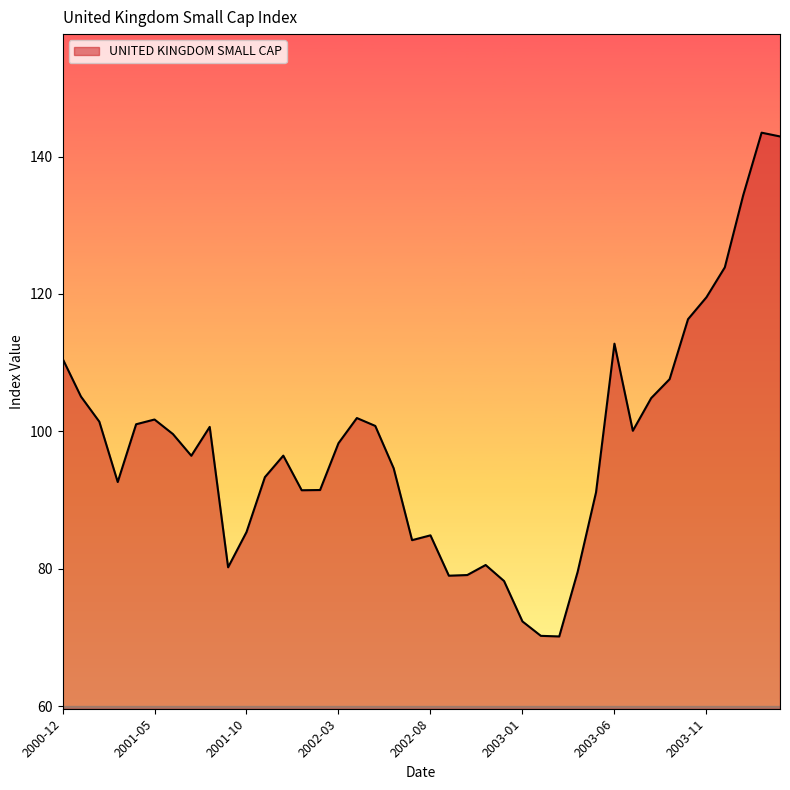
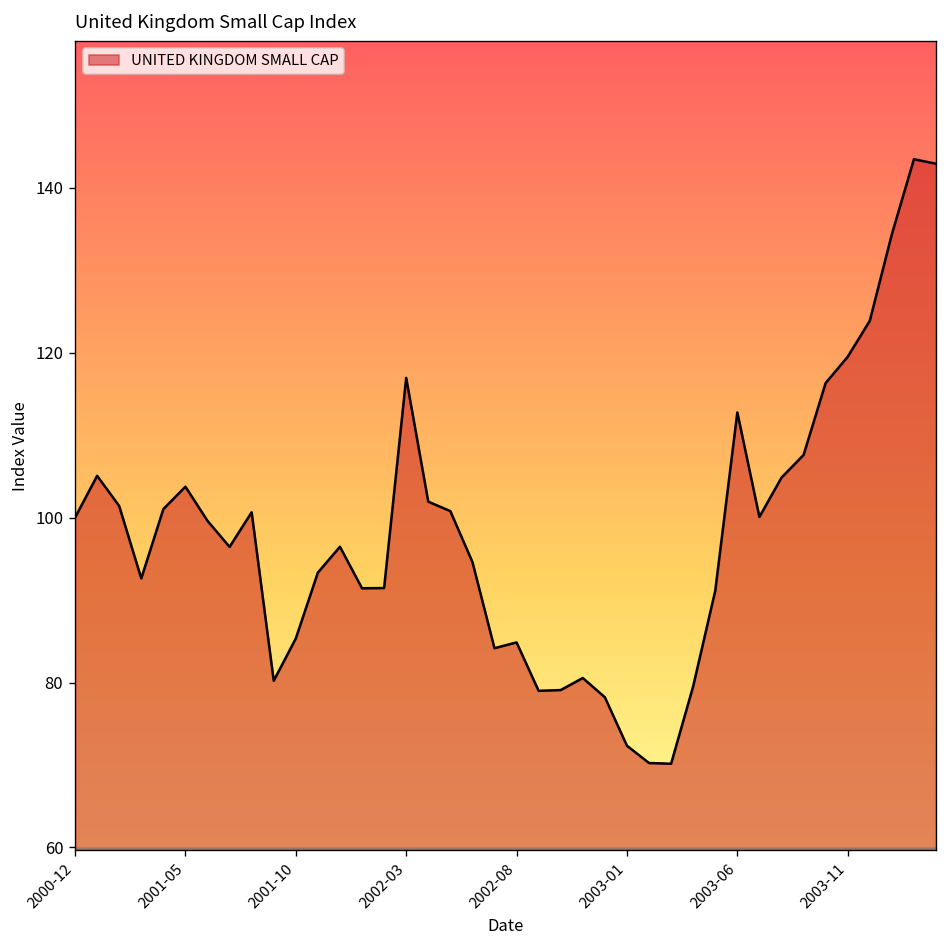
2000-12: 111 -> 100
2001-05: 102 -> 104
2002-03: 98 -> 117
